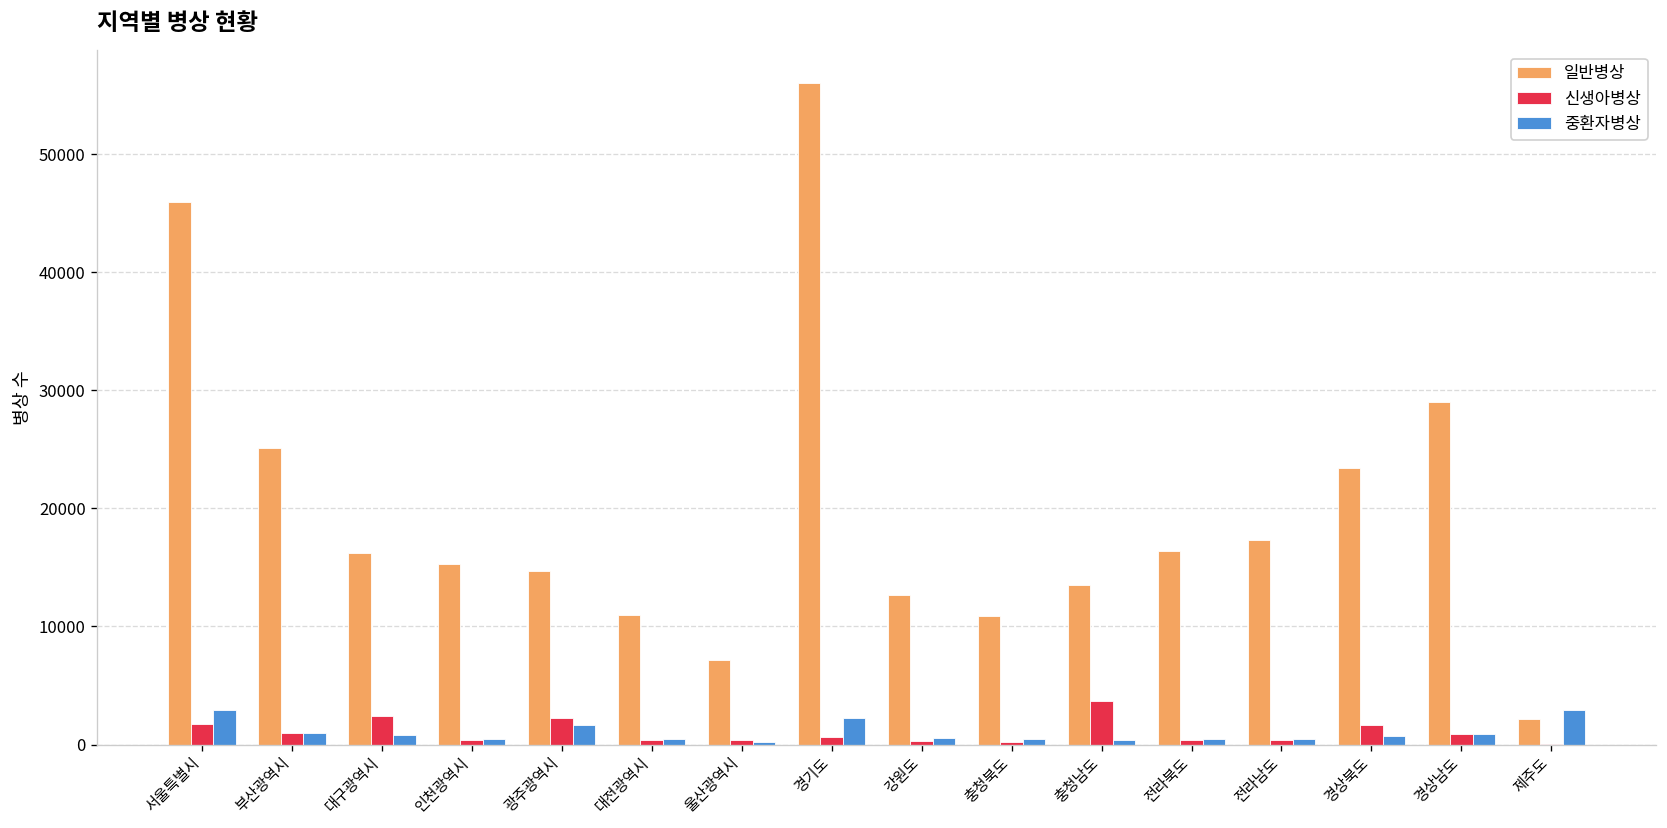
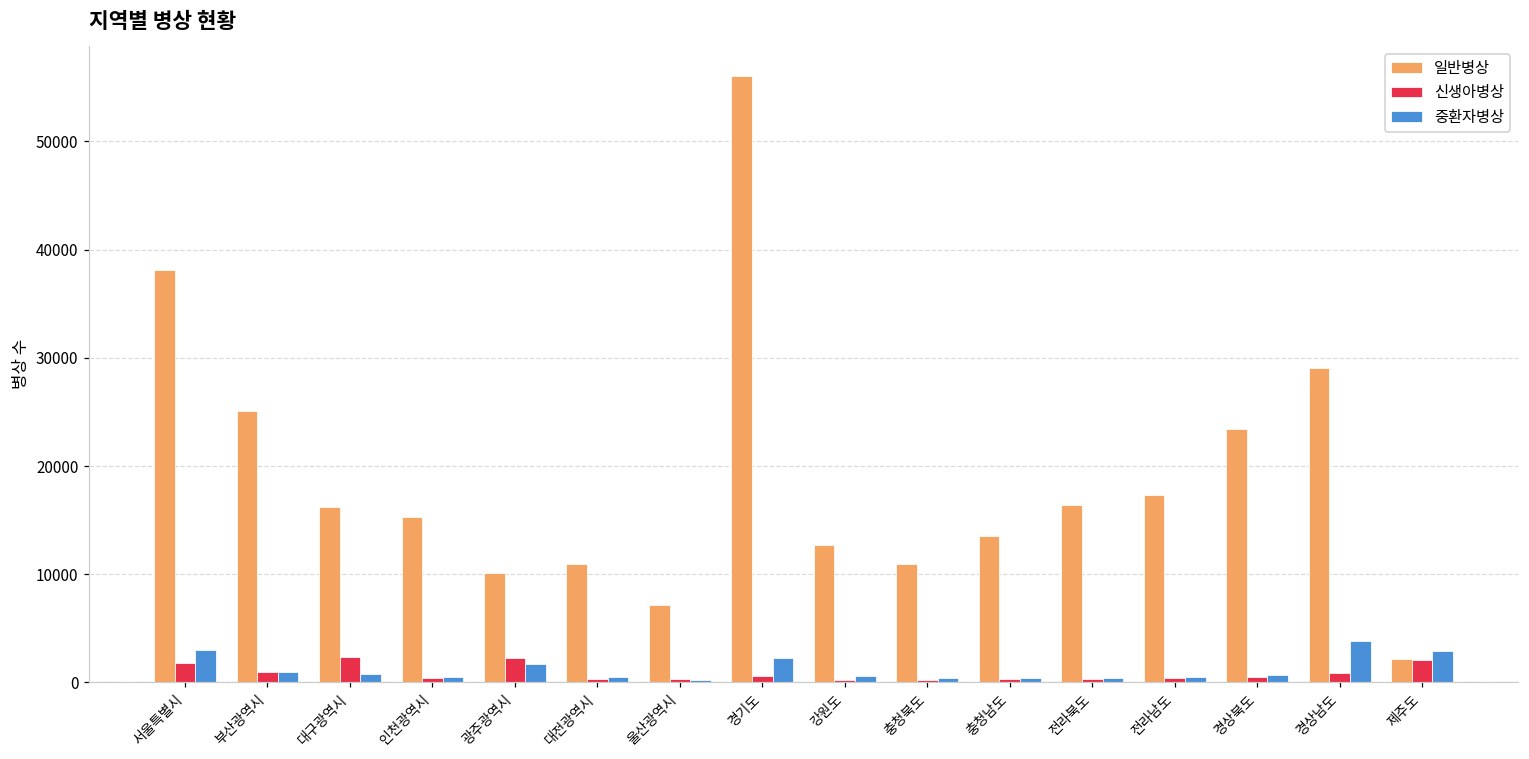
일반병상, 서울특별시: 46000 -> 38000
일반병상, 광주광역시: 15000 -> 10000
신생아병상, 충청남도: 4000 -> 0
신생아병상, 경상북도: 2000 -> 0
중환자병상, 경상남도: 1000 -> 4000
신생아병상, 제주도: 0 -> 2000
